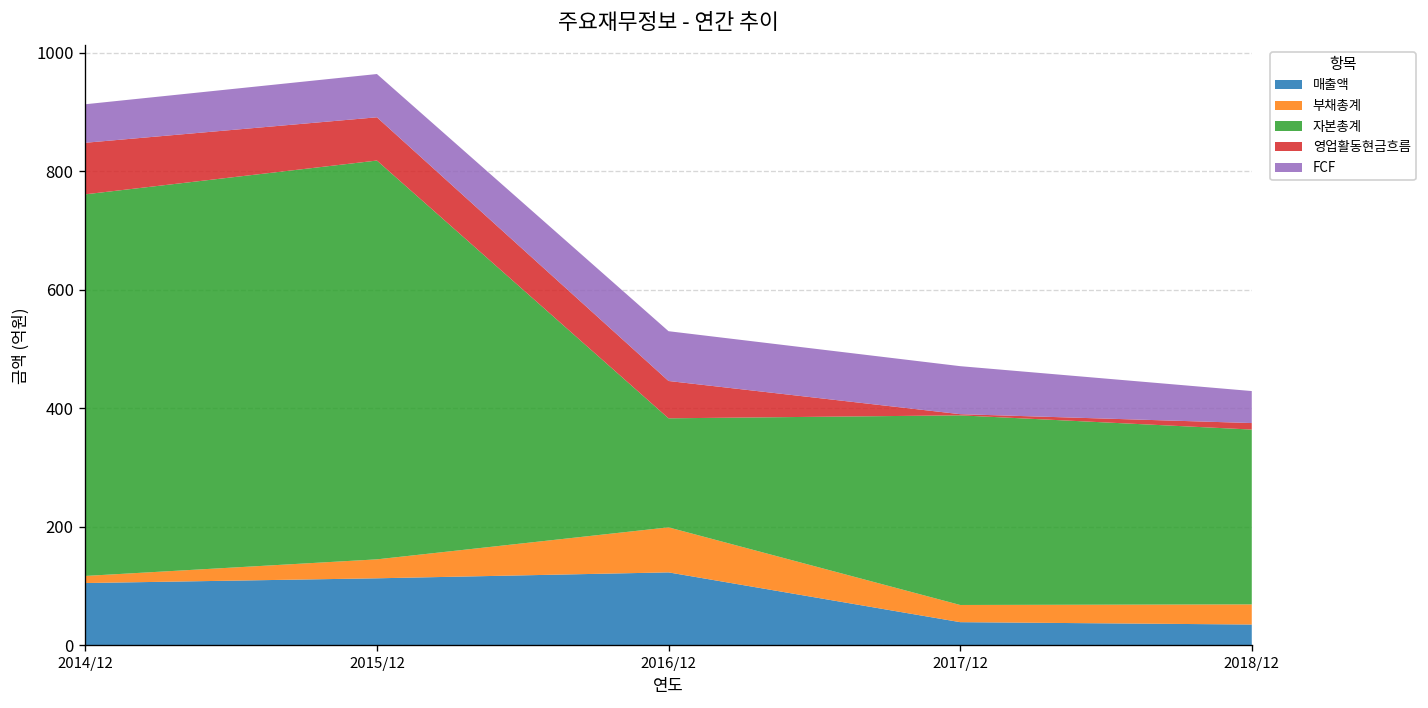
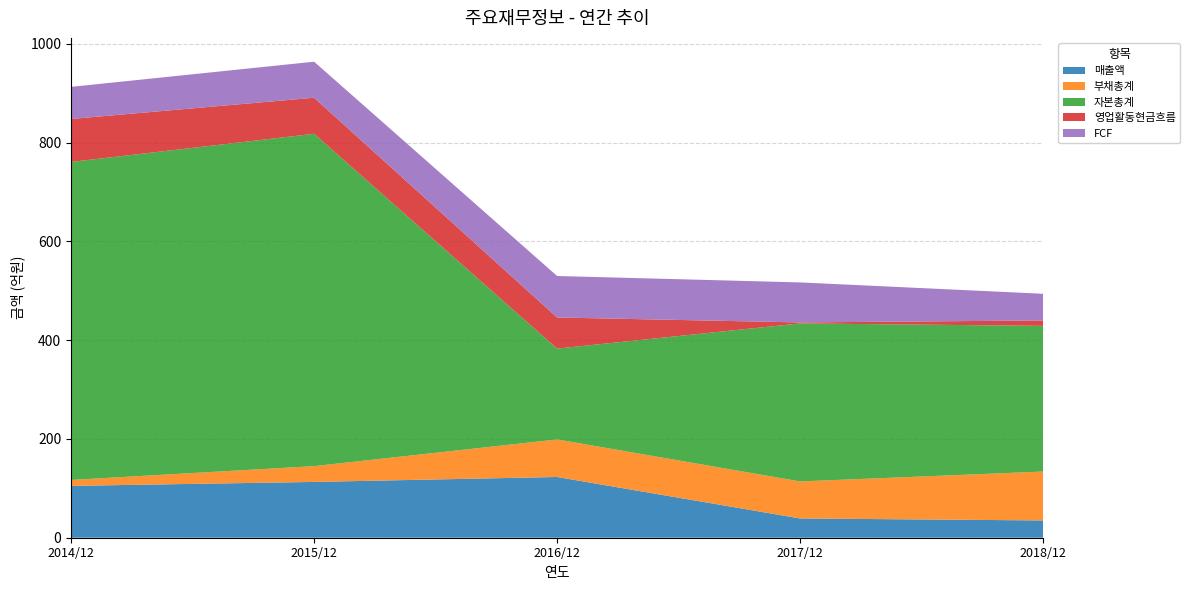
부채총계, 2017/12: 30 -> 80
부채총계, 2018/12: 30 -> 100
